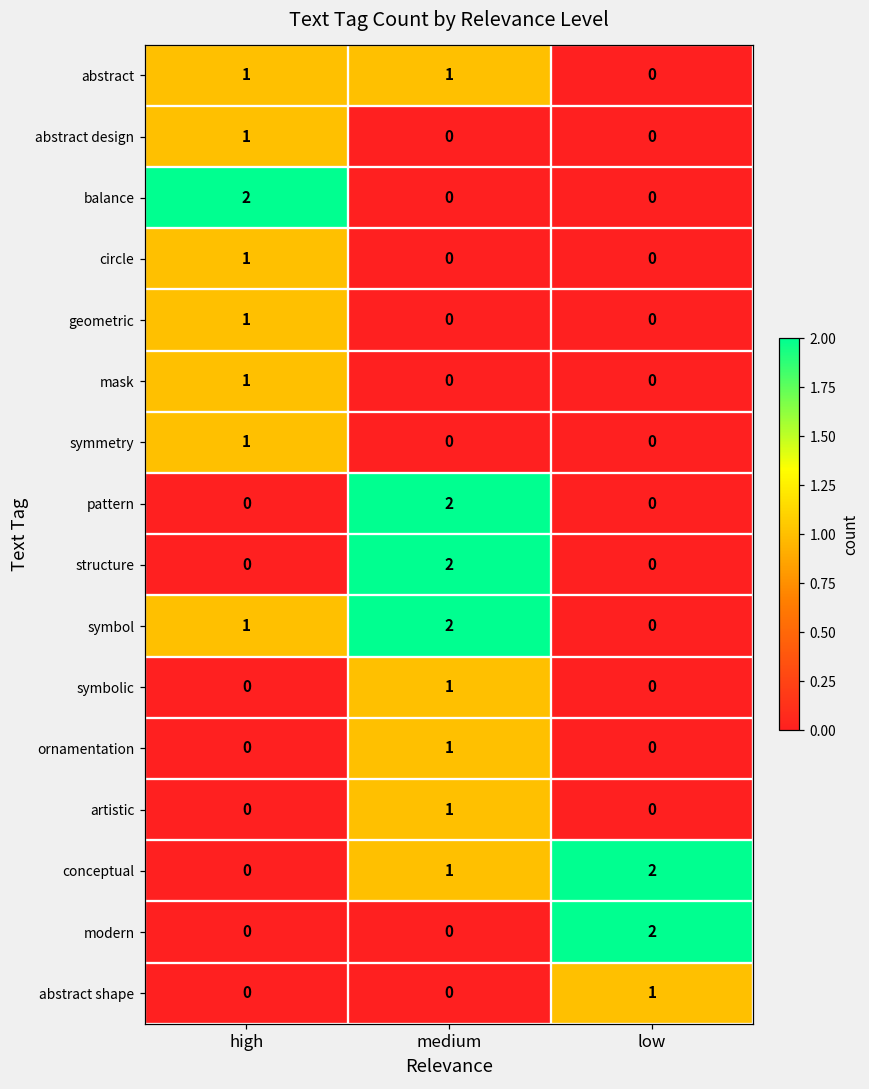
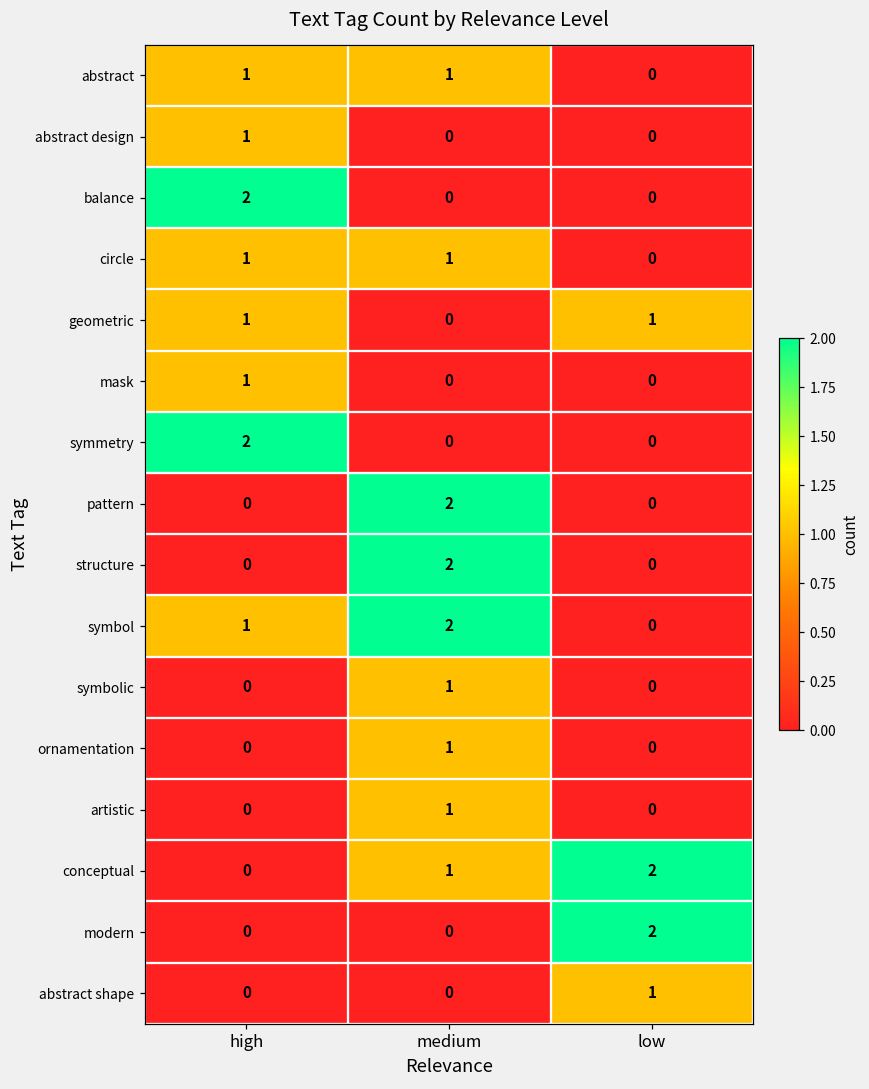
circle, medium: 0 -> 1
geometric, low: 0 -> 1
symmetry, high: 1 -> 2
